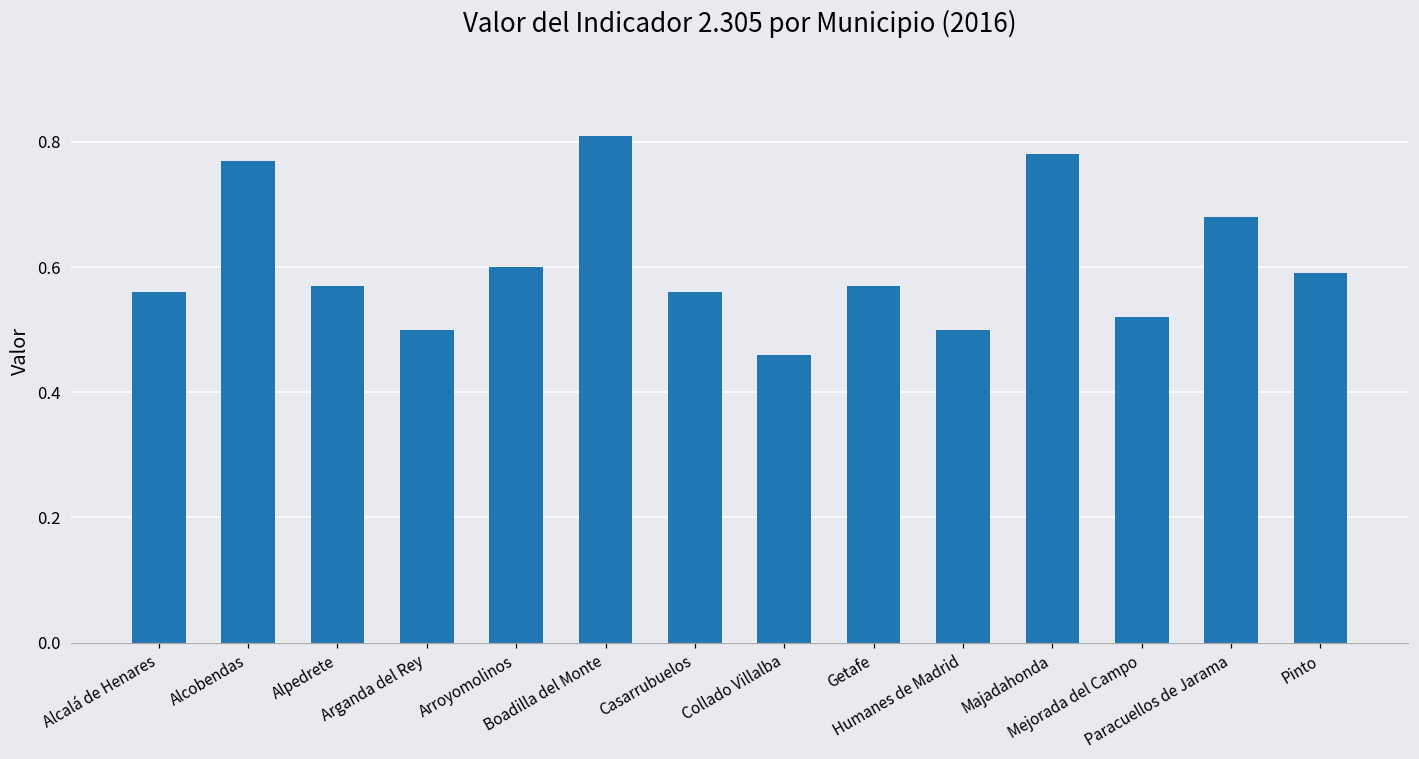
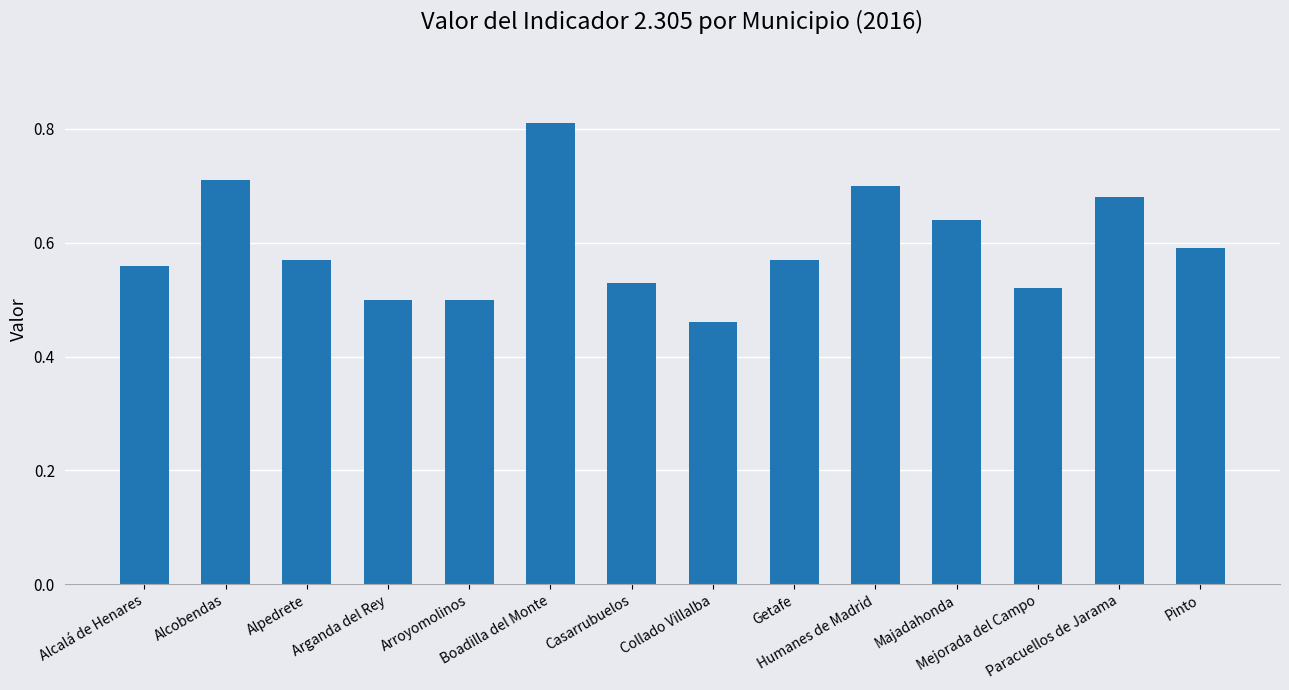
Alcobendas: 0.77 -> 0.71
Arroyomolinos: 0.6 -> 0.5
Casarrubuelos: 0.56 -> 0.53
Humanes de Madrid: 0.5 -> 0.7
Majadahonda: 0.78 -> 0.64
